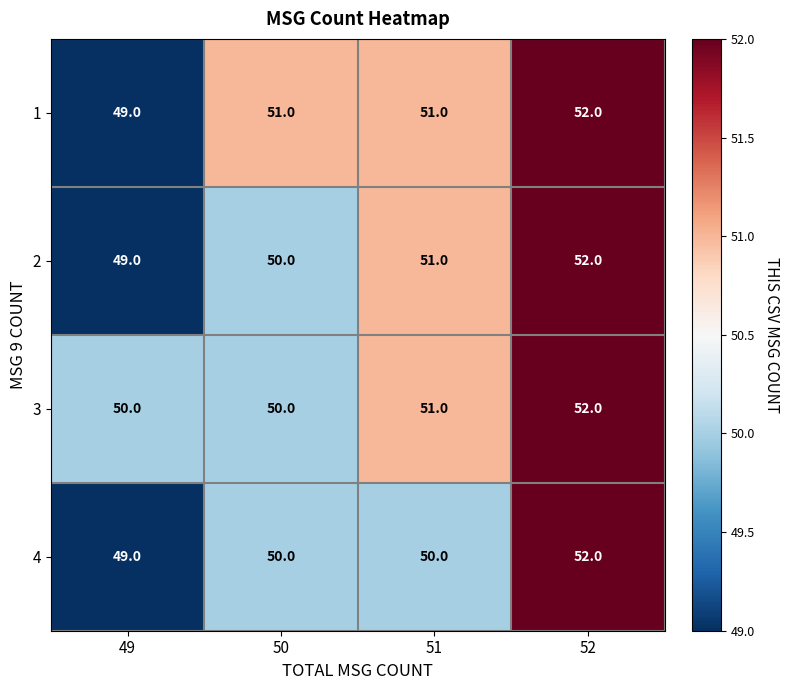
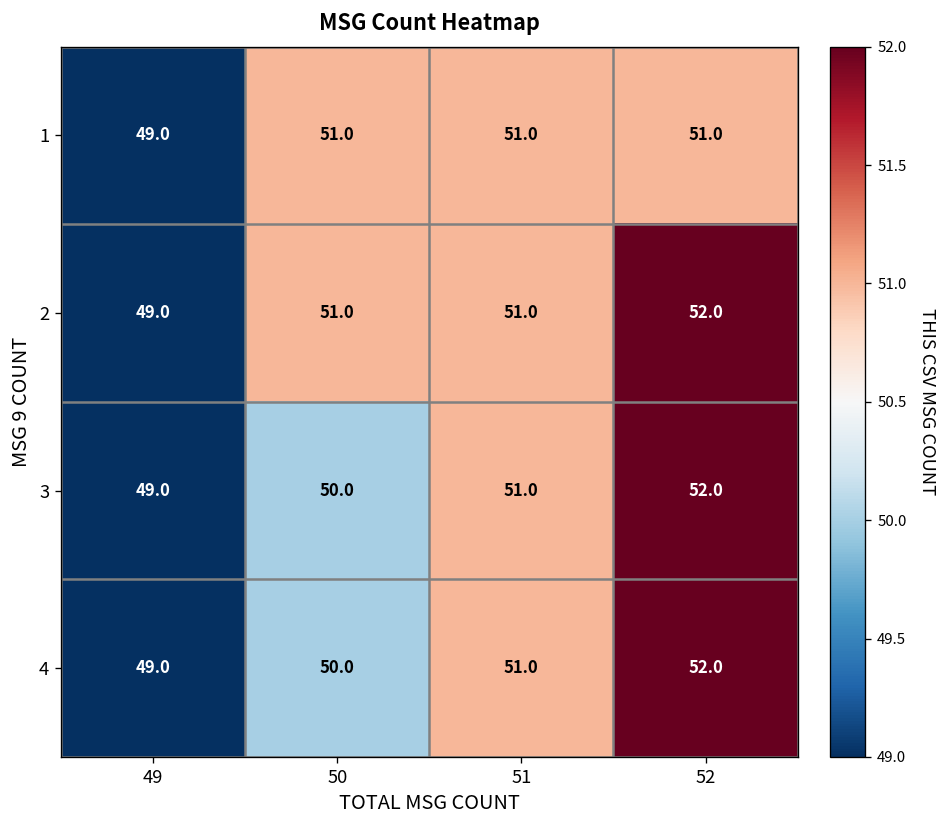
1, 52: 52.0 -> 51.0
2, 50: 50.0 -> 51.0
3, 49: 50.0 -> 49.0
4, 51: 50.0 -> 51.0
